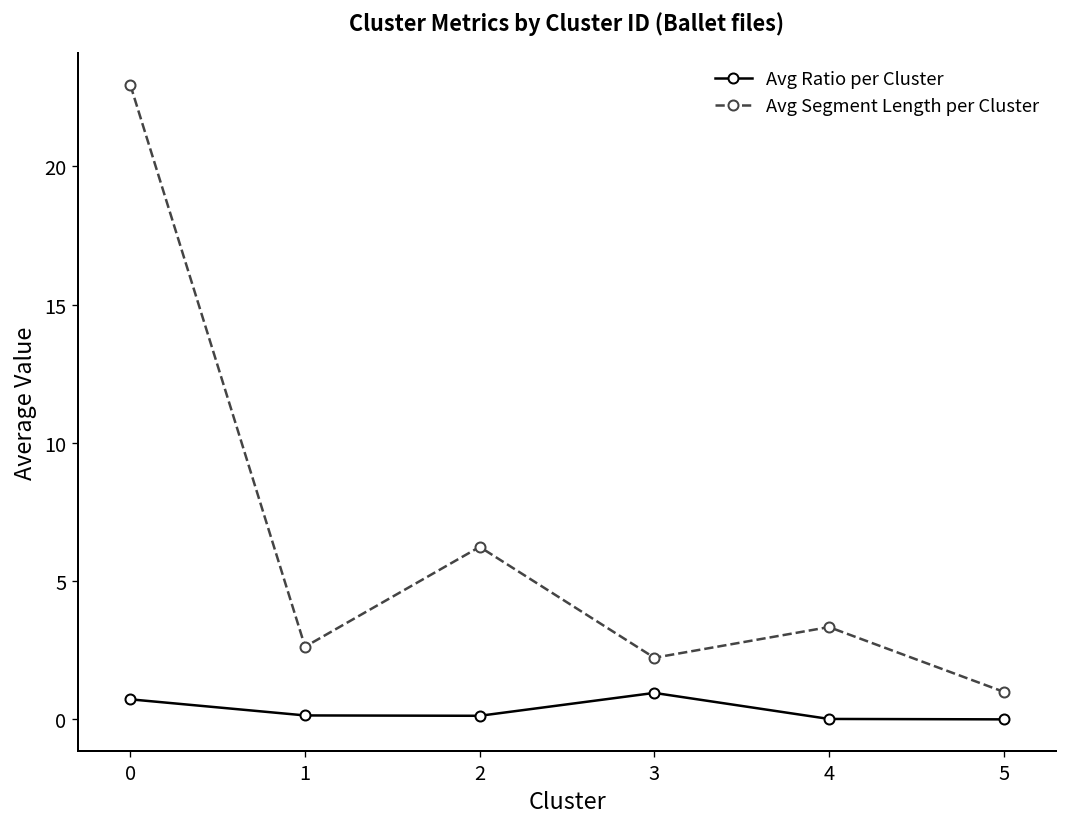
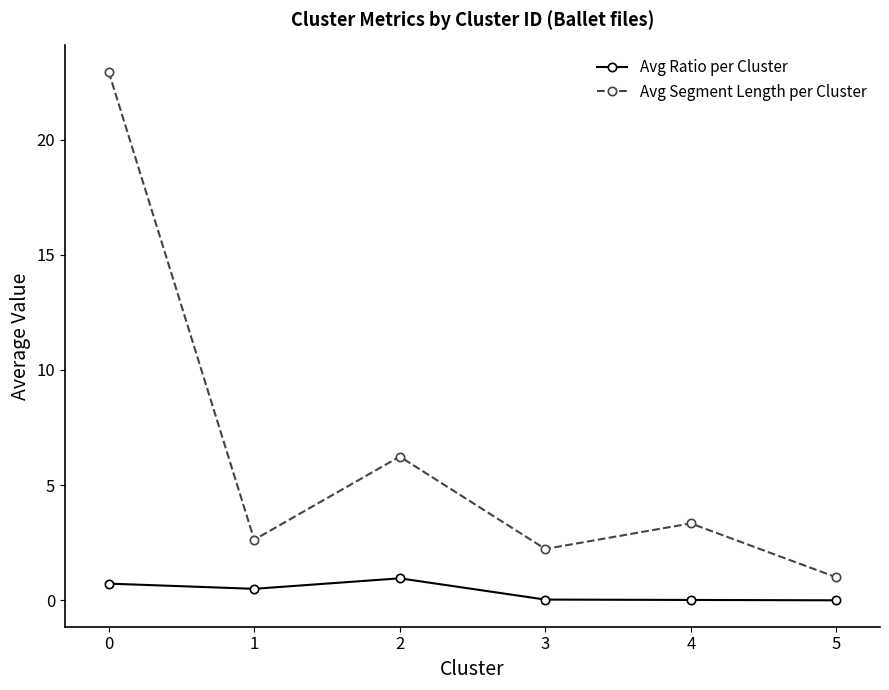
Avg Ratio per Cluster, 1: 0.1 -> 0.5
Avg Ratio per Cluster, 2: 0.1 -> 1.0
Avg Ratio per Cluster, 3: 1.0 -> 0.0
